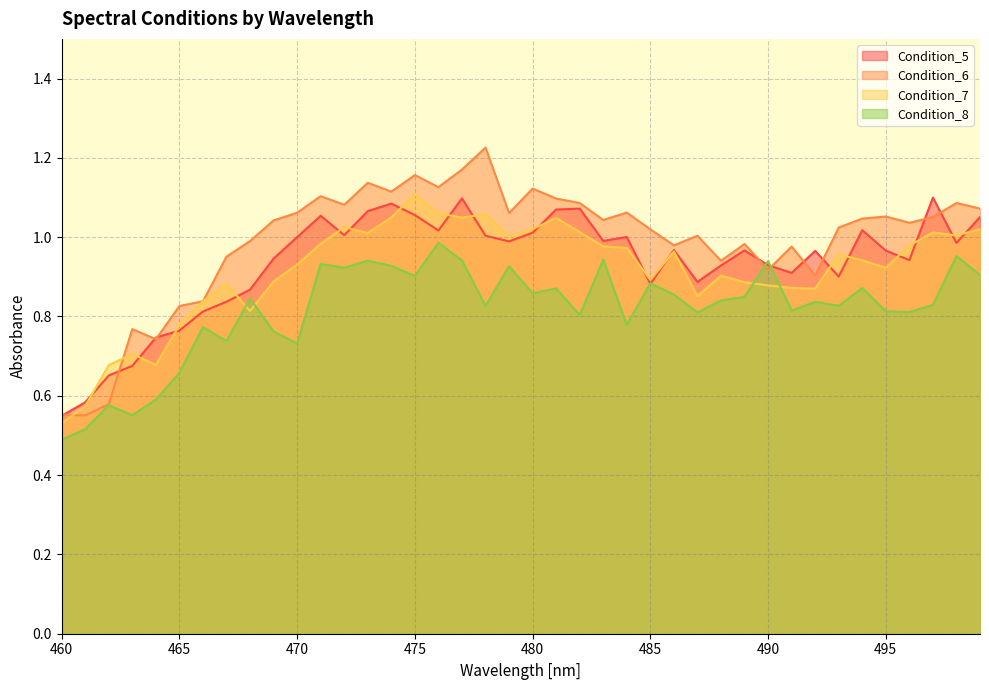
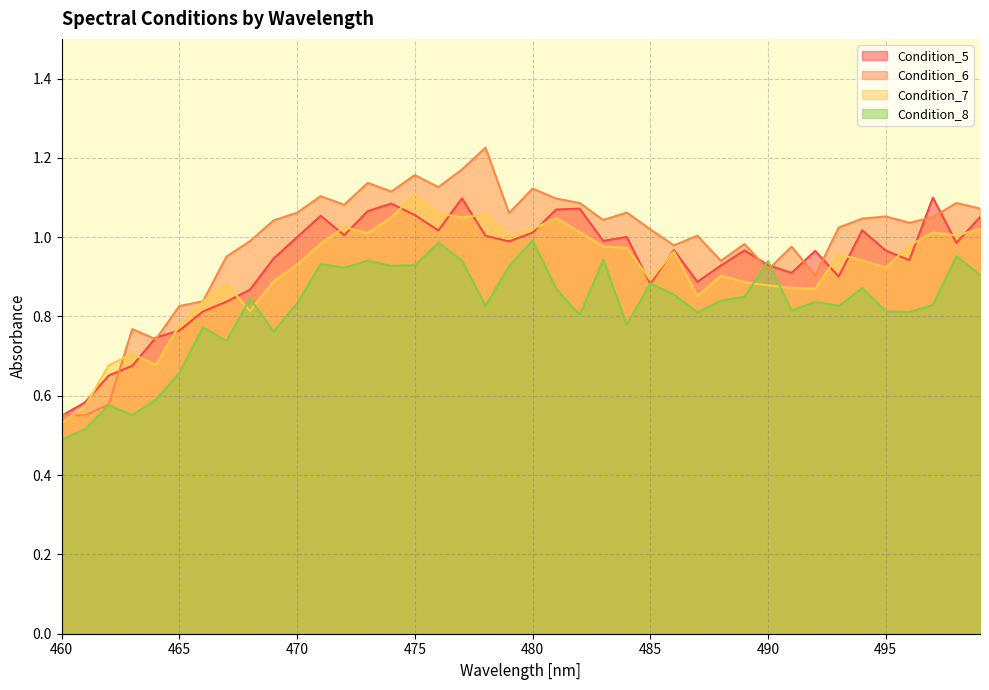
Condition_8, 470: 0.73 -> 0.83
Condition_8, 475: 0.90 -> 0.93
Condition_8, 480: 0.86 -> 0.99
